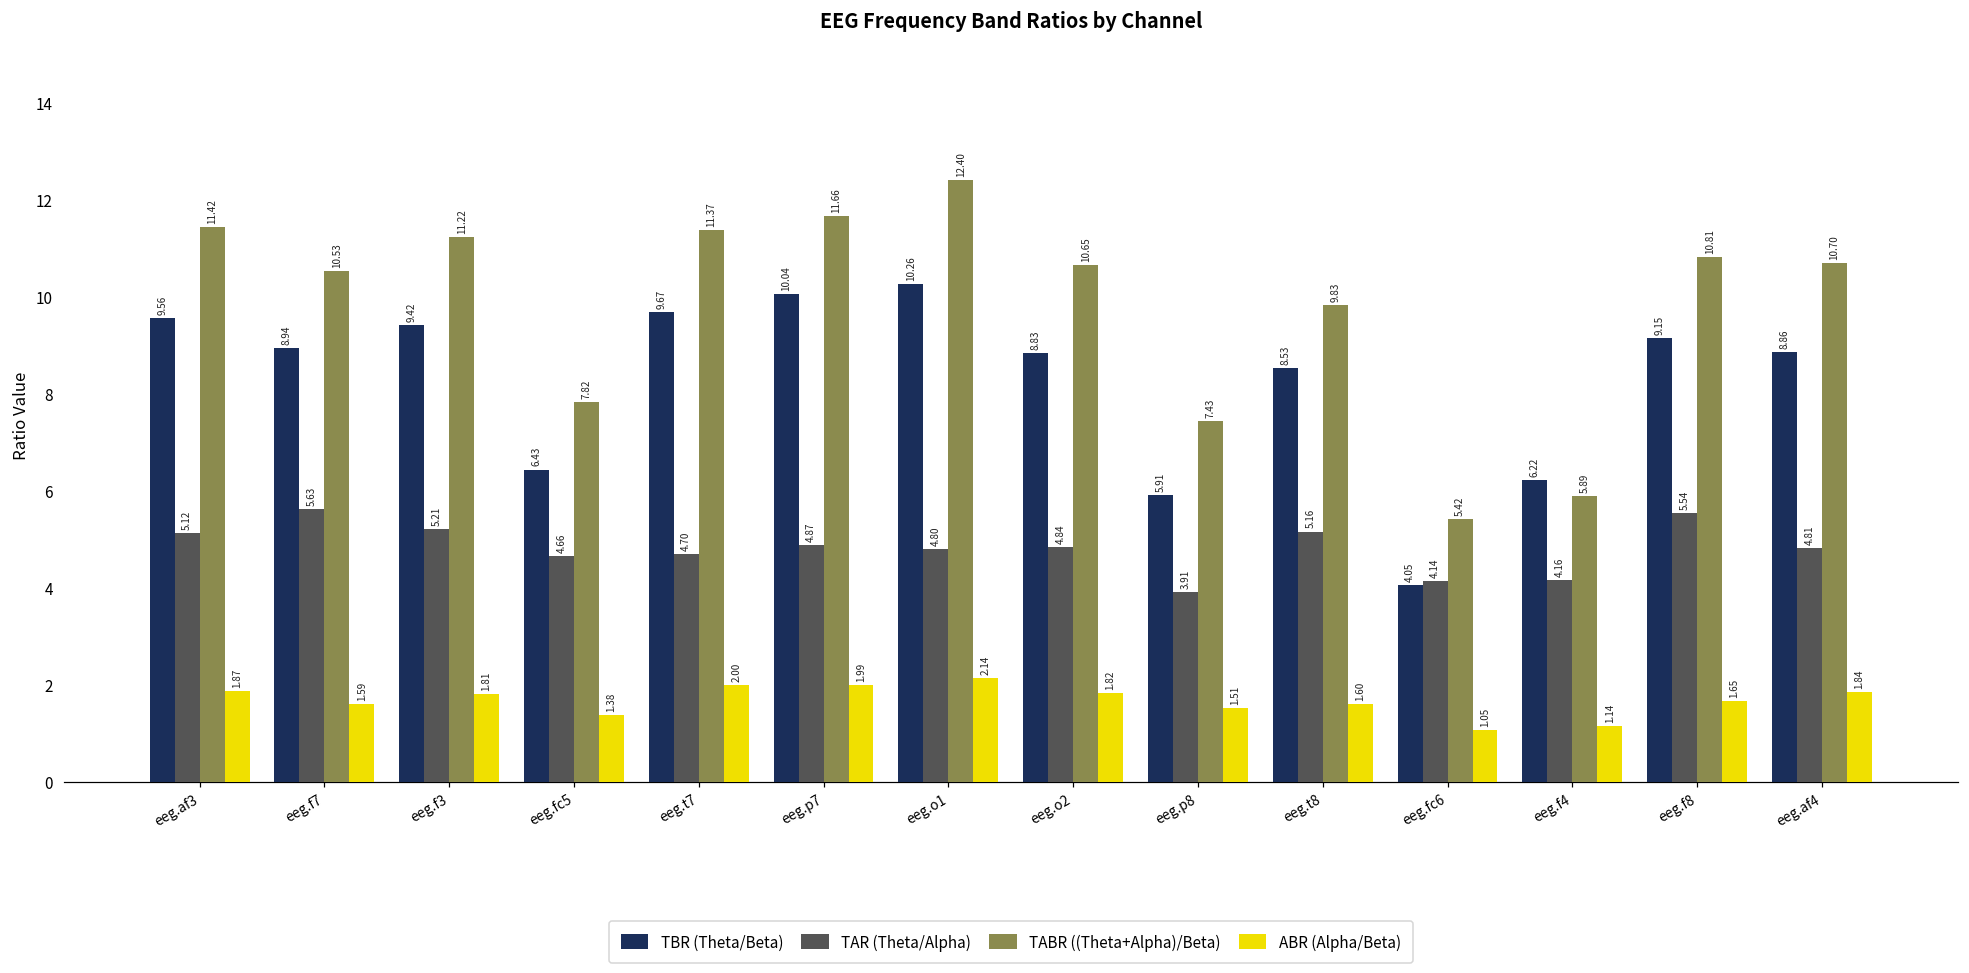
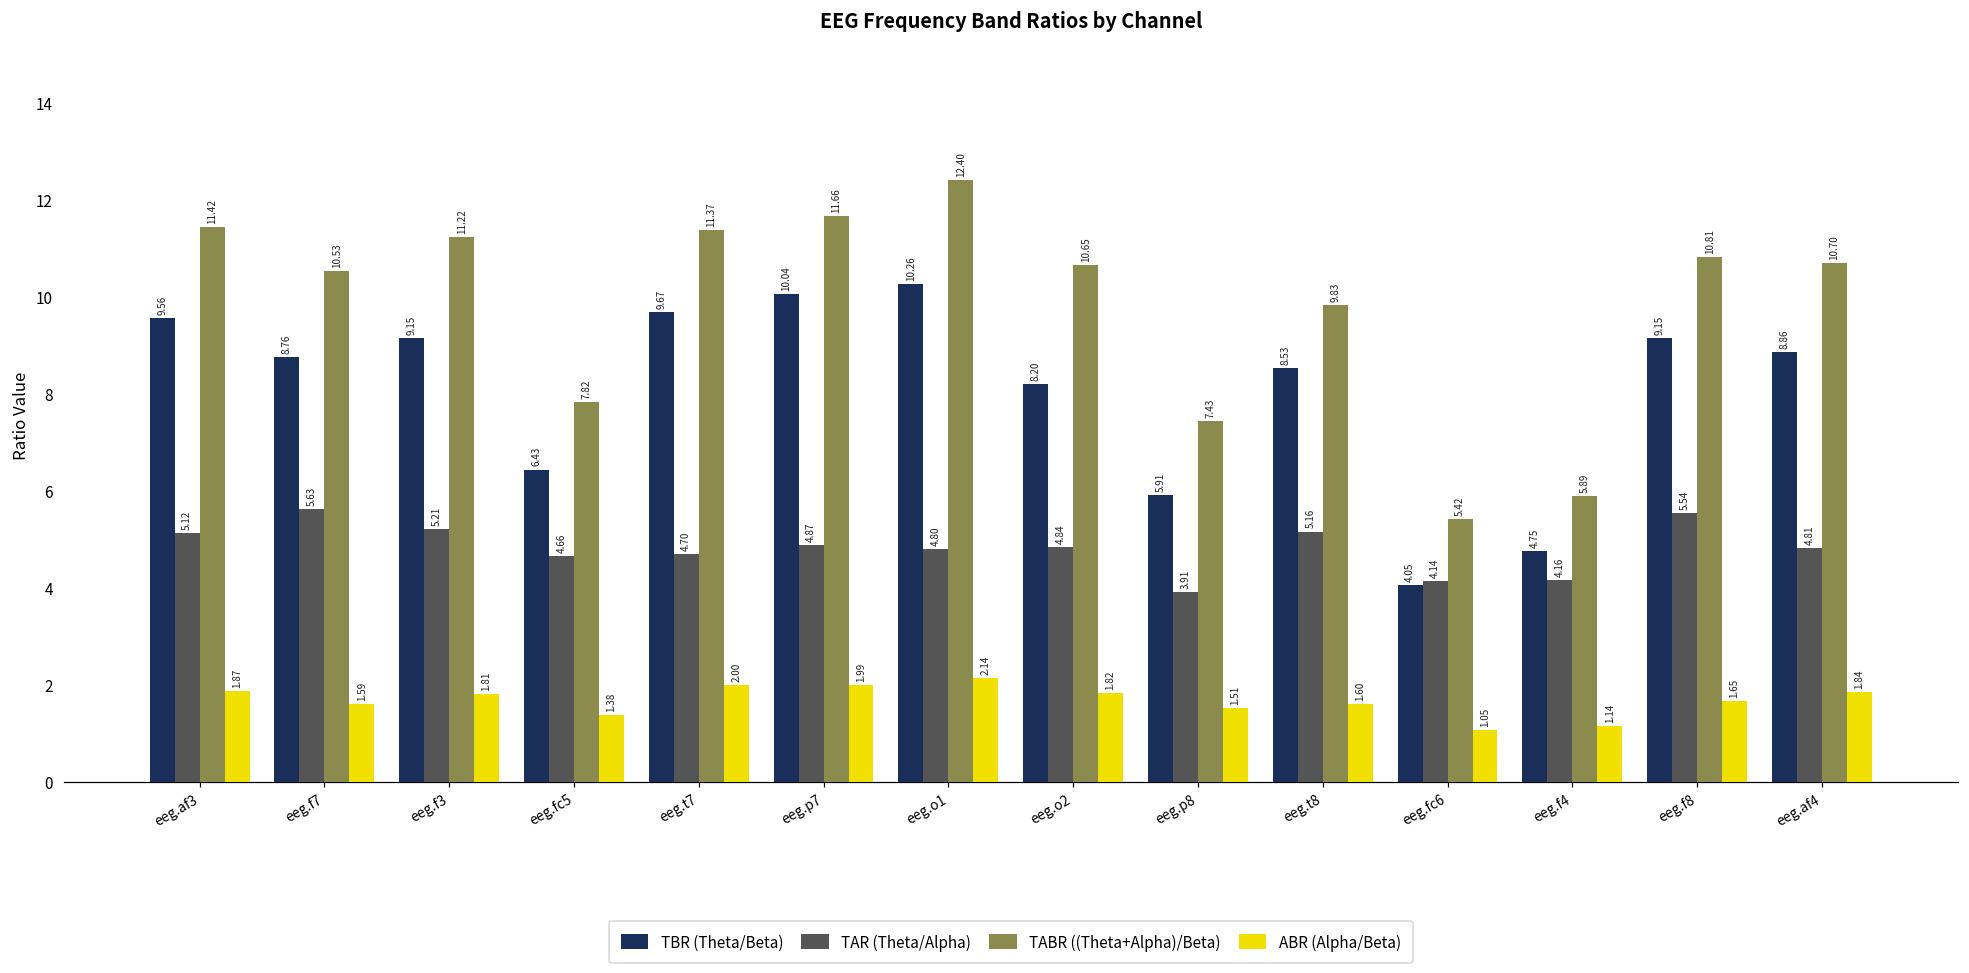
TBR (Theta/Beta), eeg.f7: 8.94 -> 8.76
TBR (Theta/Beta), eeg.f3: 9.42 -> 9.15
TBR (Theta/Beta), eeg.o2: 8.83 -> 8.20
TBR (Theta/Beta), eeg.f4: 6.22 -> 4.75
